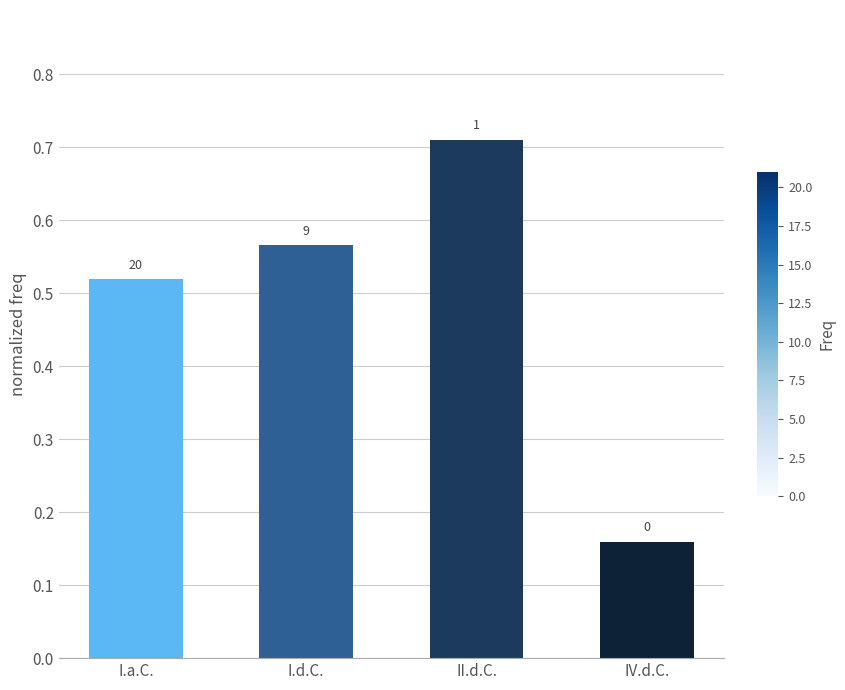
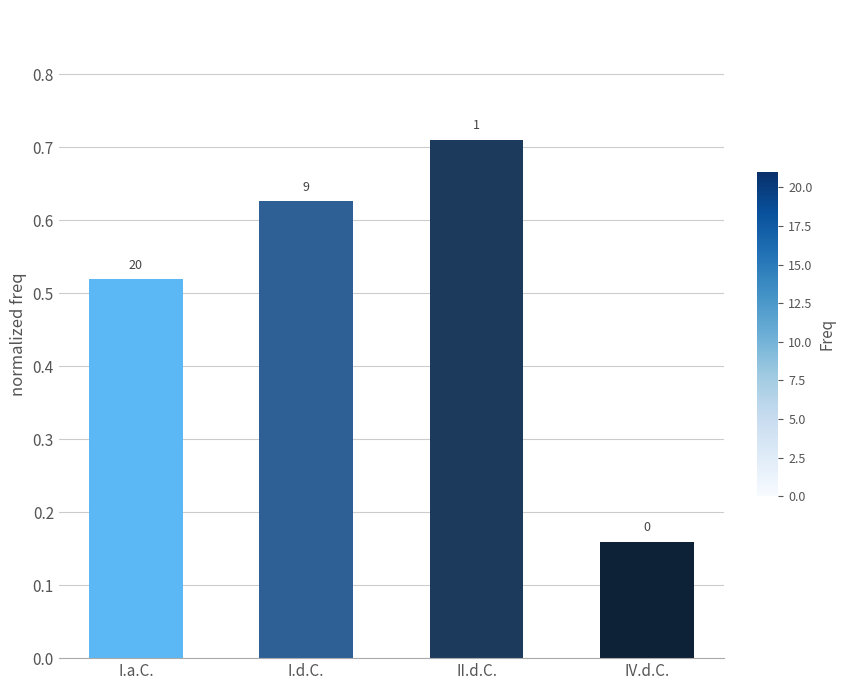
I.d.C.: 0.57 -> 0.63
